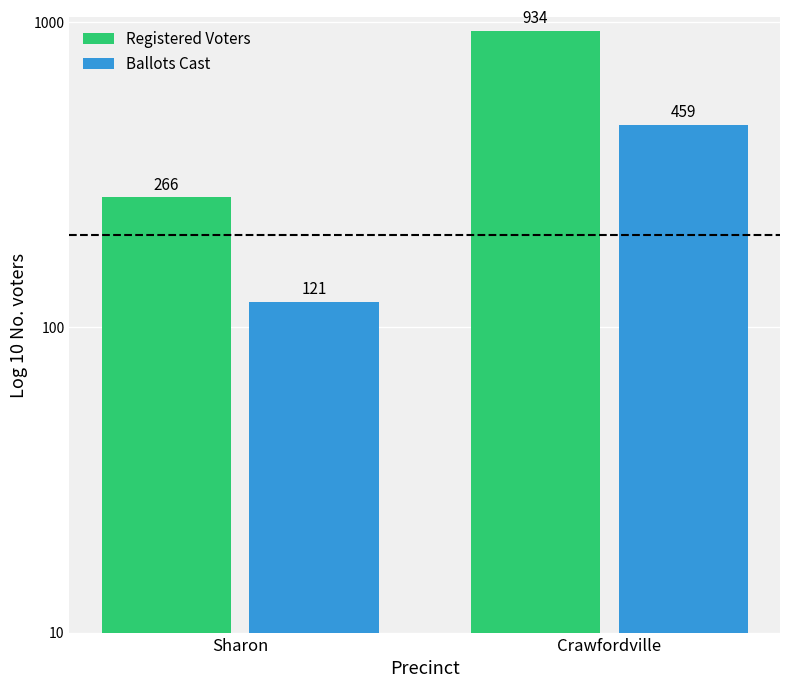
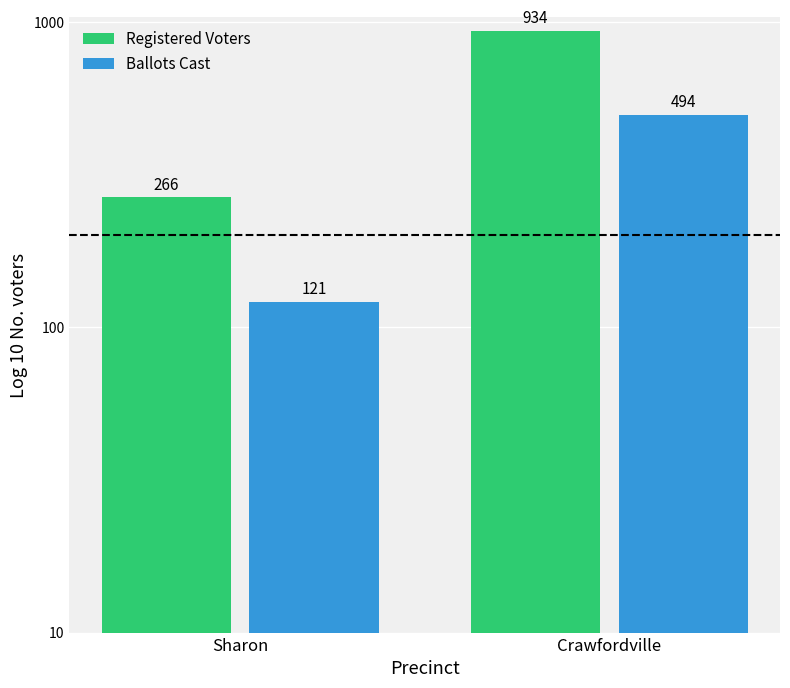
Ballots Cast, Crawfordville: 459 -> 494
